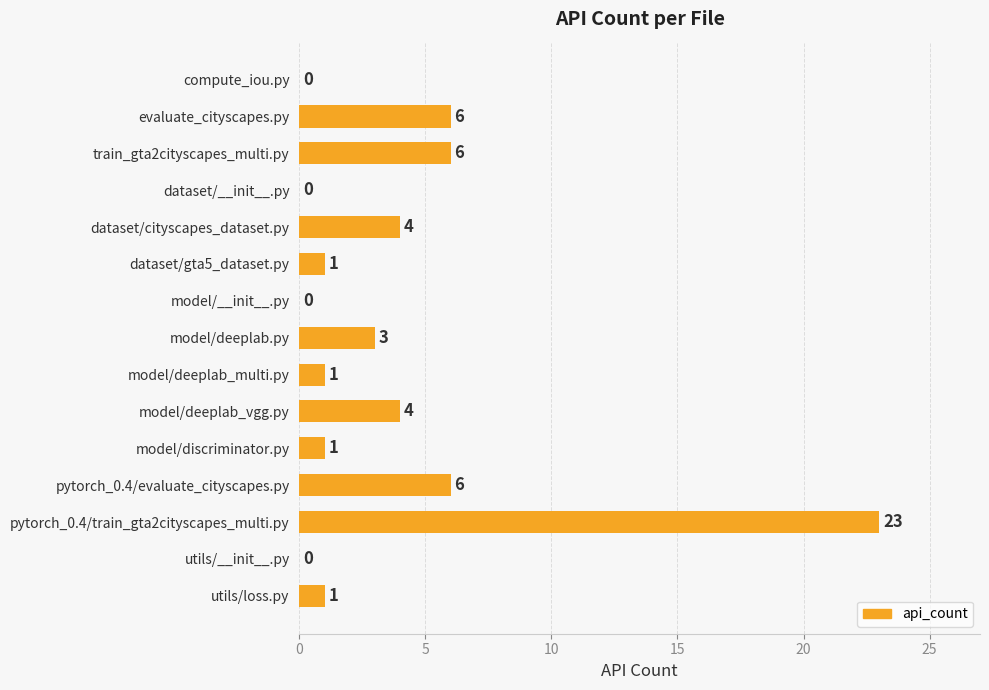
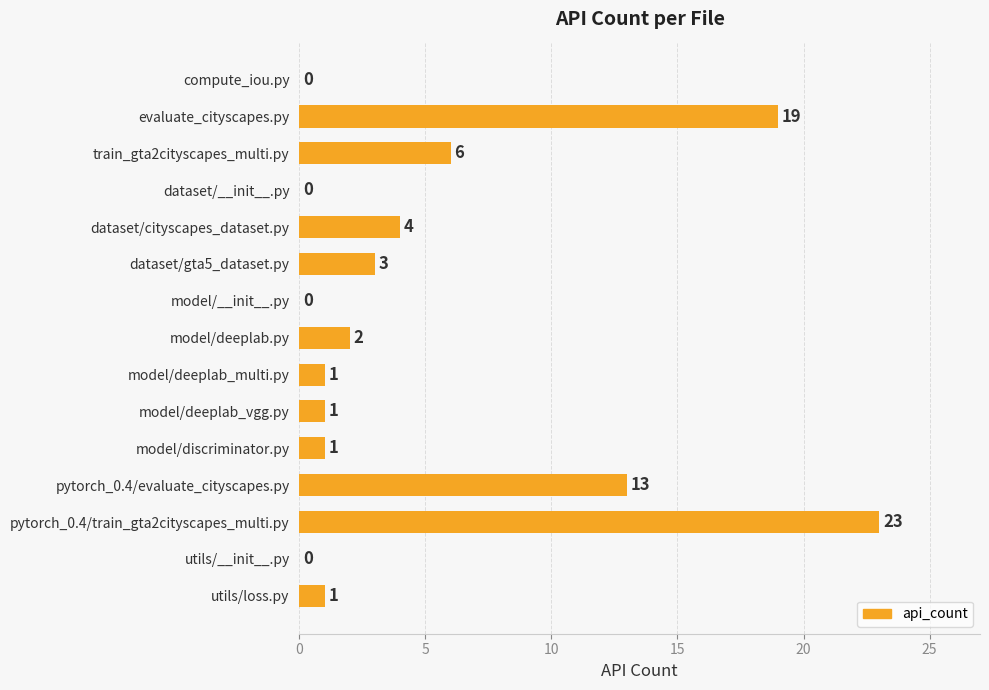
evaluate_cityscapes.py: 6 -> 19
dataset/gta5_dataset.py: 1 -> 3
model/deeplab.py: 3 -> 2
model/deeplab_vgg.py: 4 -> 1
pytorch_0.4/evaluate_cityscapes.py: 6 -> 13
